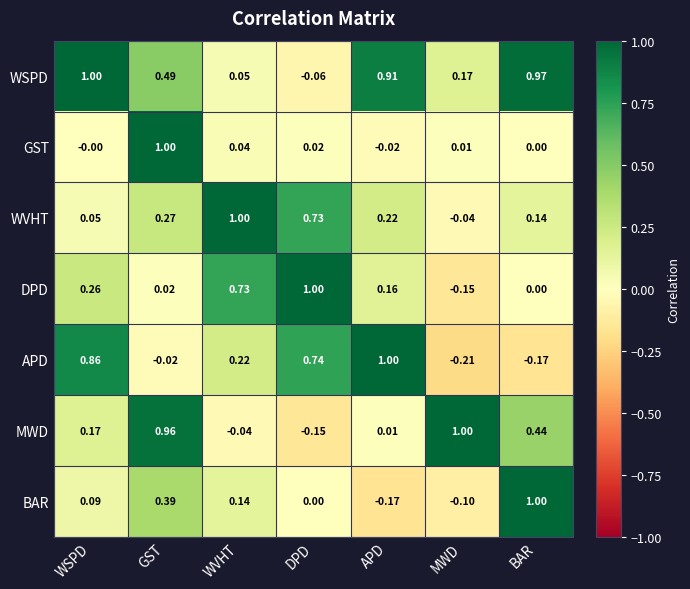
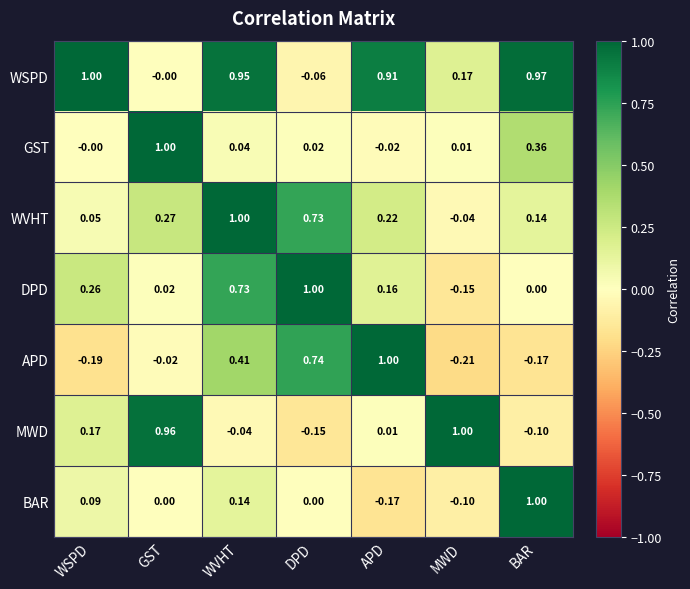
WSPD, GST: 0.49 -> -0.00
WSPD, WVHT: 0.05 -> 0.95
GST, BAR: 0.00 -> 0.36
APD, WSPD: 0.86 -> -0.19
APD, WVHT: 0.22 -> 0.41
MWD, BAR: 0.44 -> -0.10
BAR, GST: 0.39 -> 0.00
